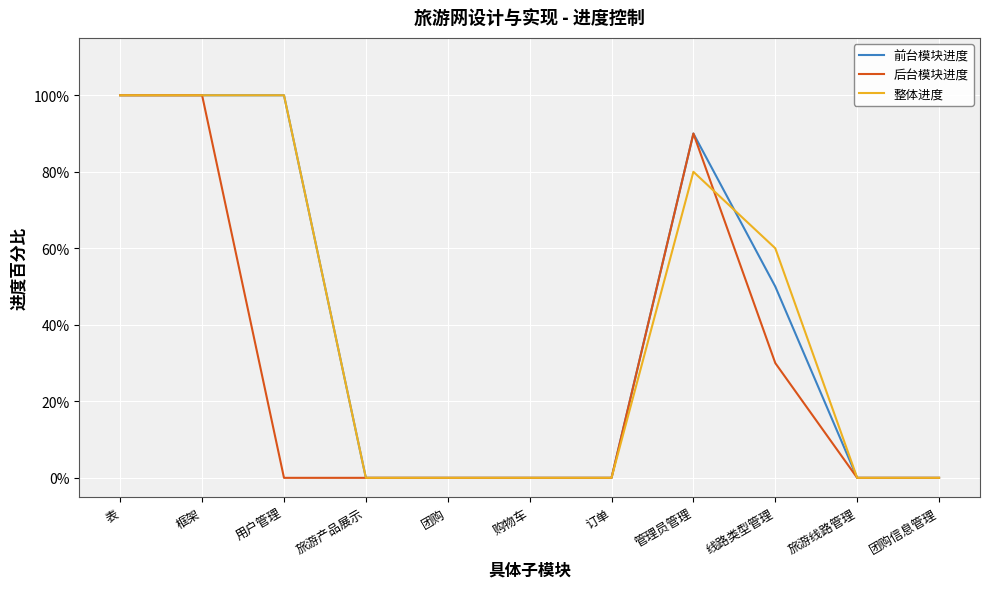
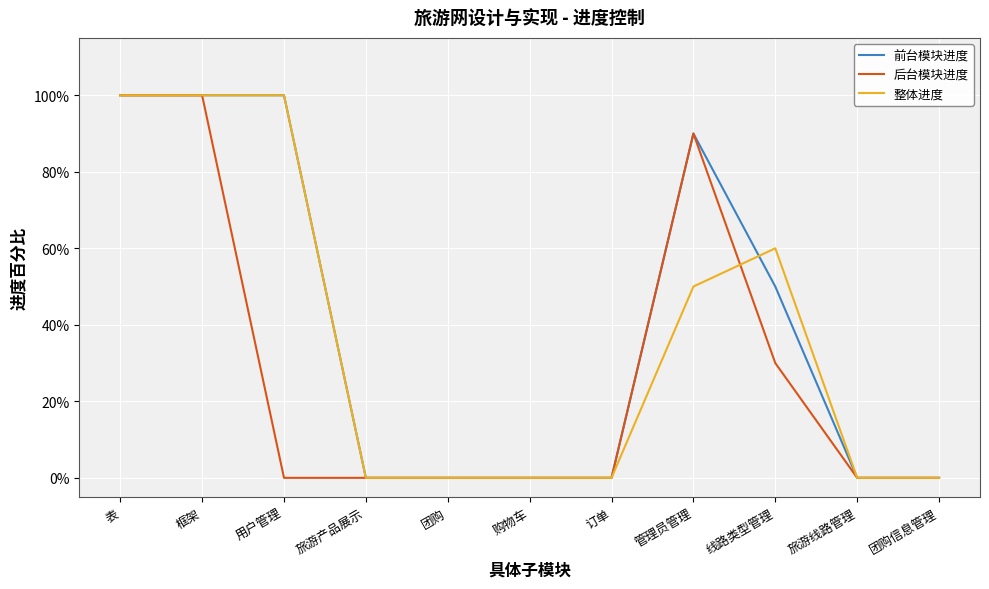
整体进度, 管理员管理: 80% -> 50%
